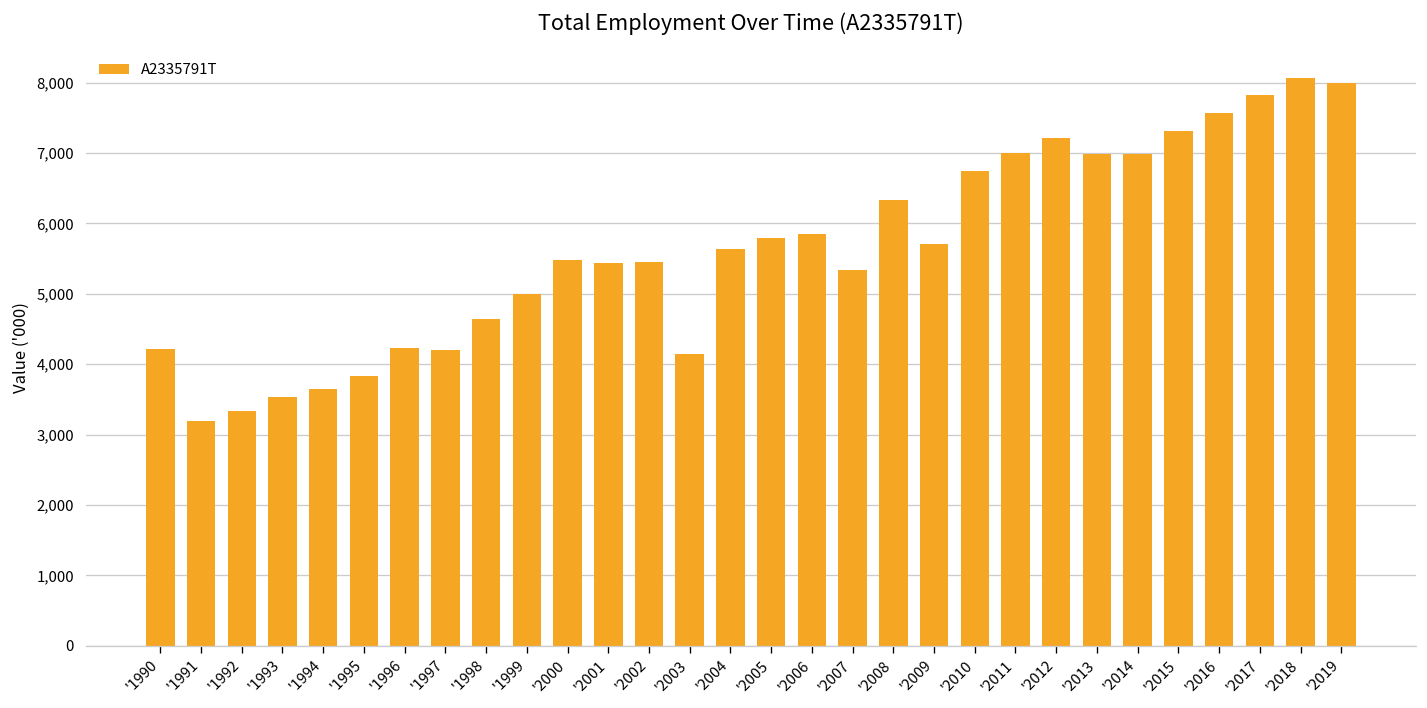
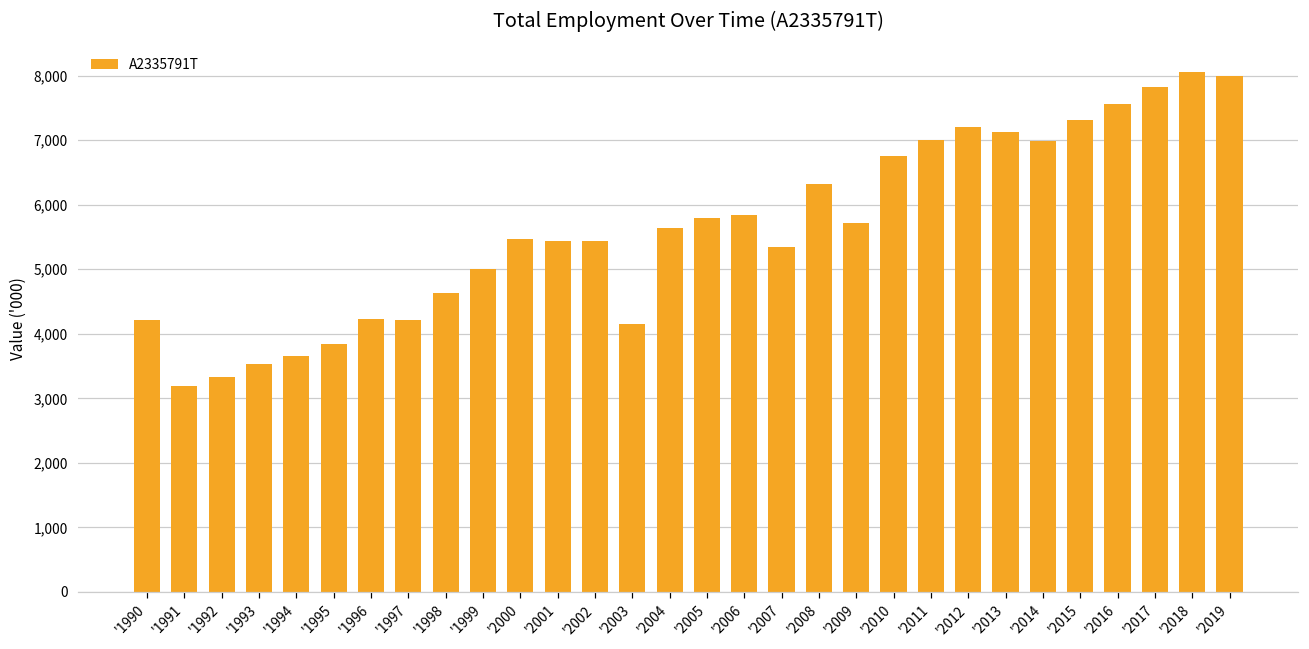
'2013: 7,000 -> 7,100
